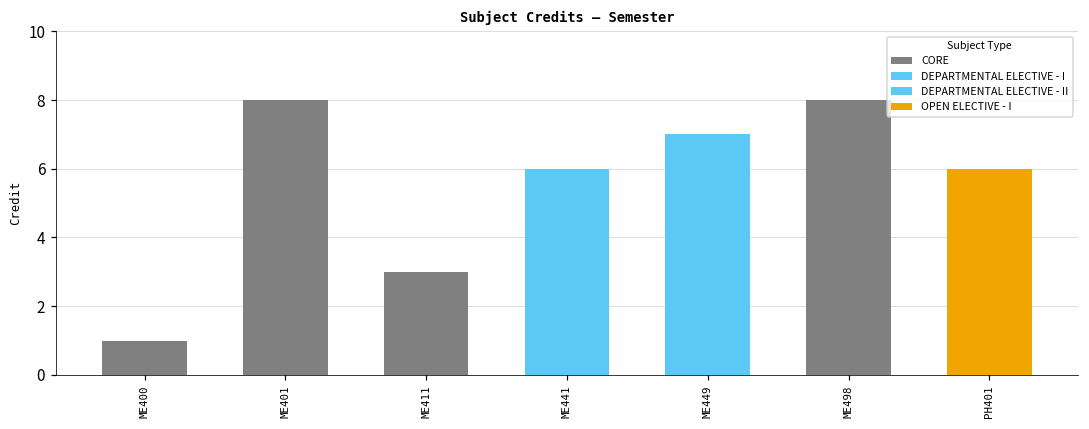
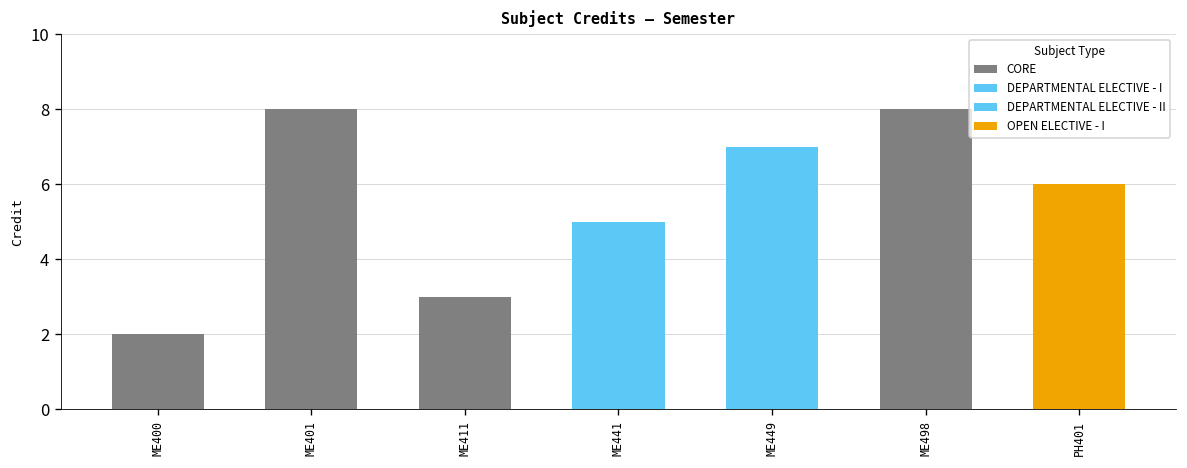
ME400: 1 -> 2
ME441: 6 -> 5
